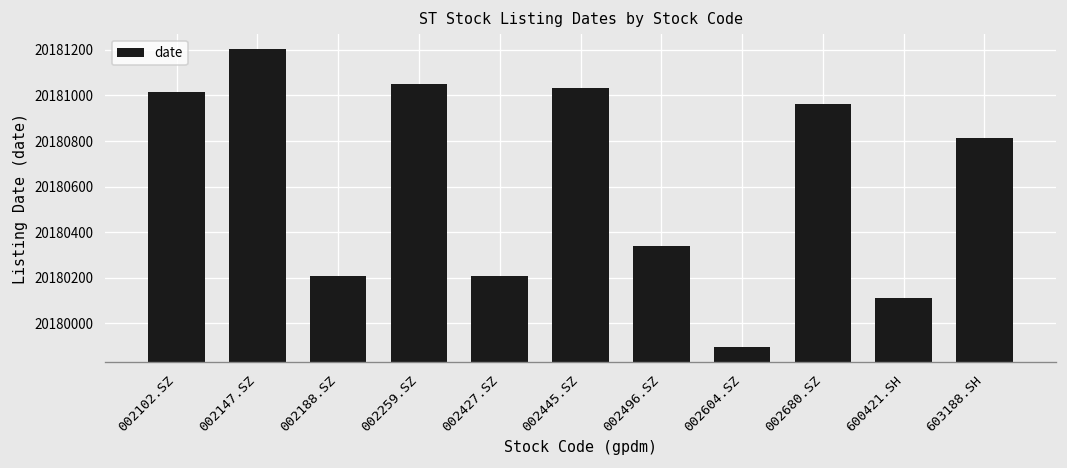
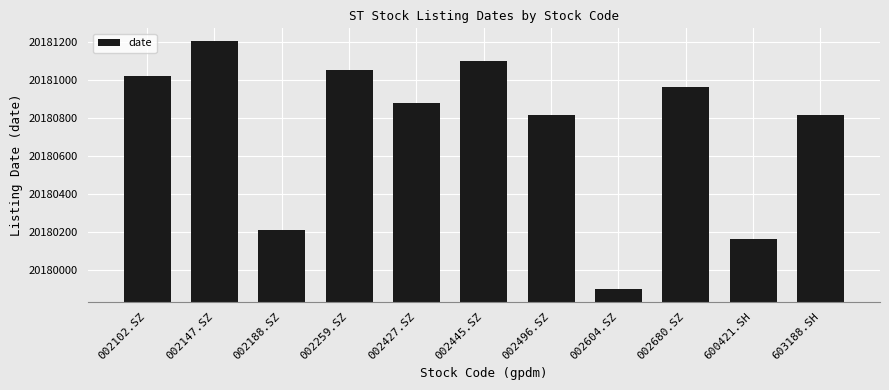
002427.SZ: 20180210 -> 20180870
002445.SZ: 20181030 -> 20181100
002496.SZ: 20180340 -> 20180810
600421.SH: 20180110 -> 20180160
